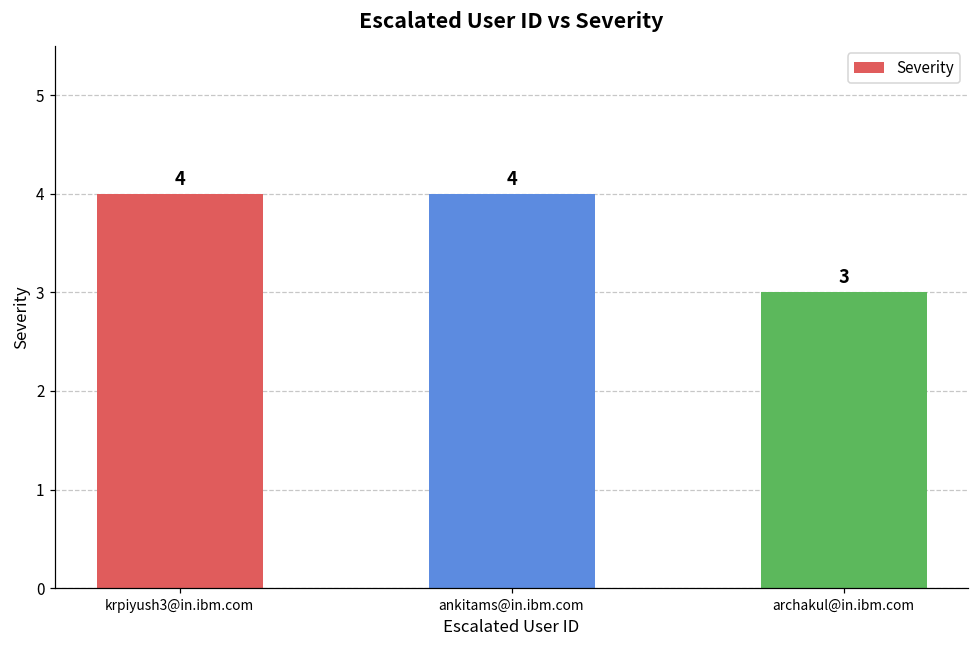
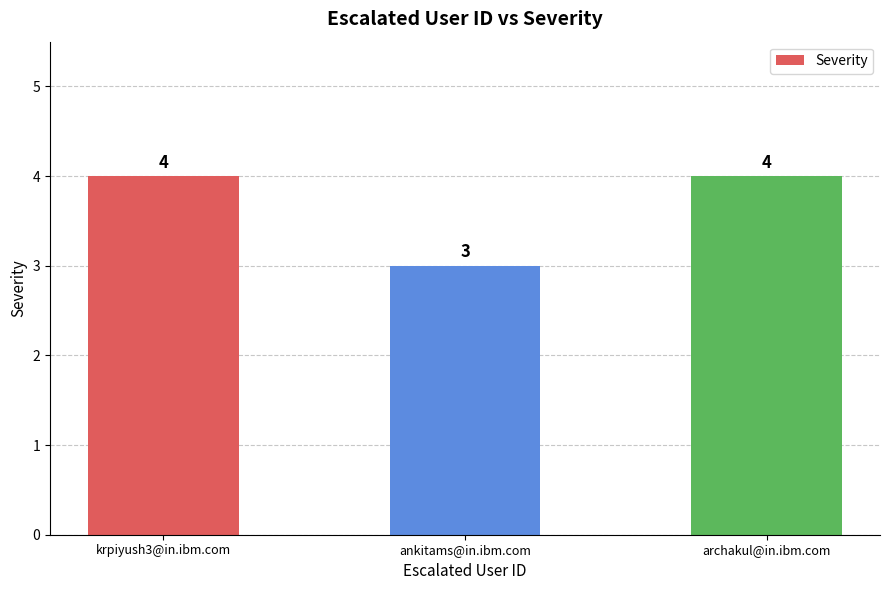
ankitams@in.ibm.com: 4 -> 3
archakul@in.ibm.com: 3 -> 4
